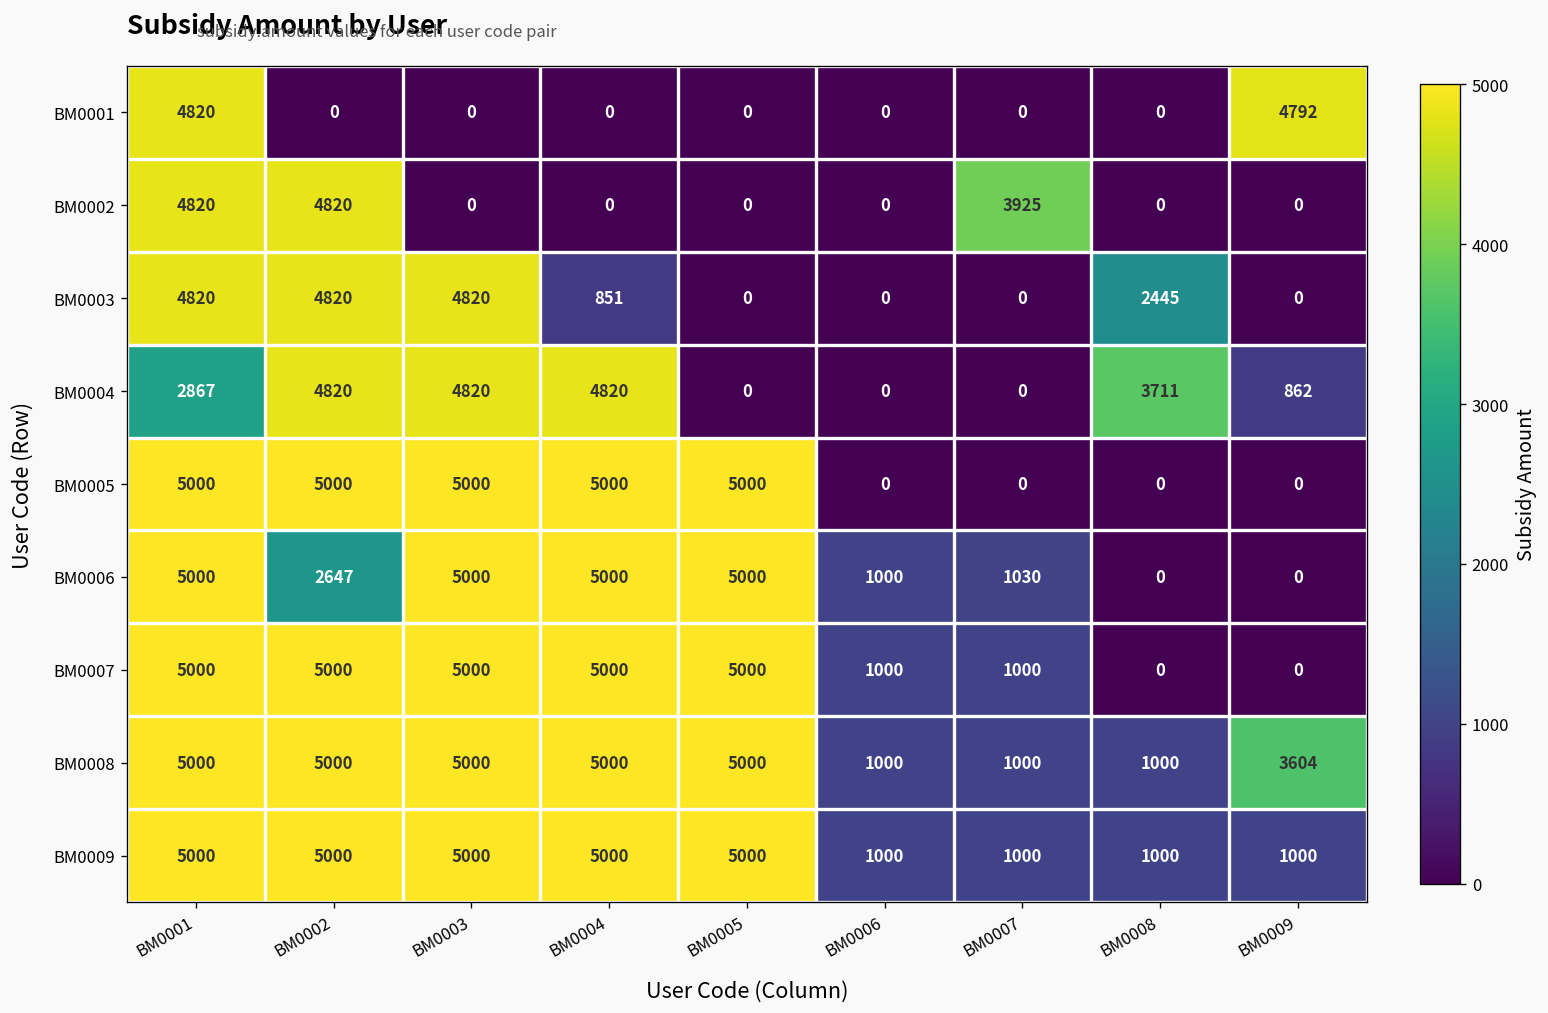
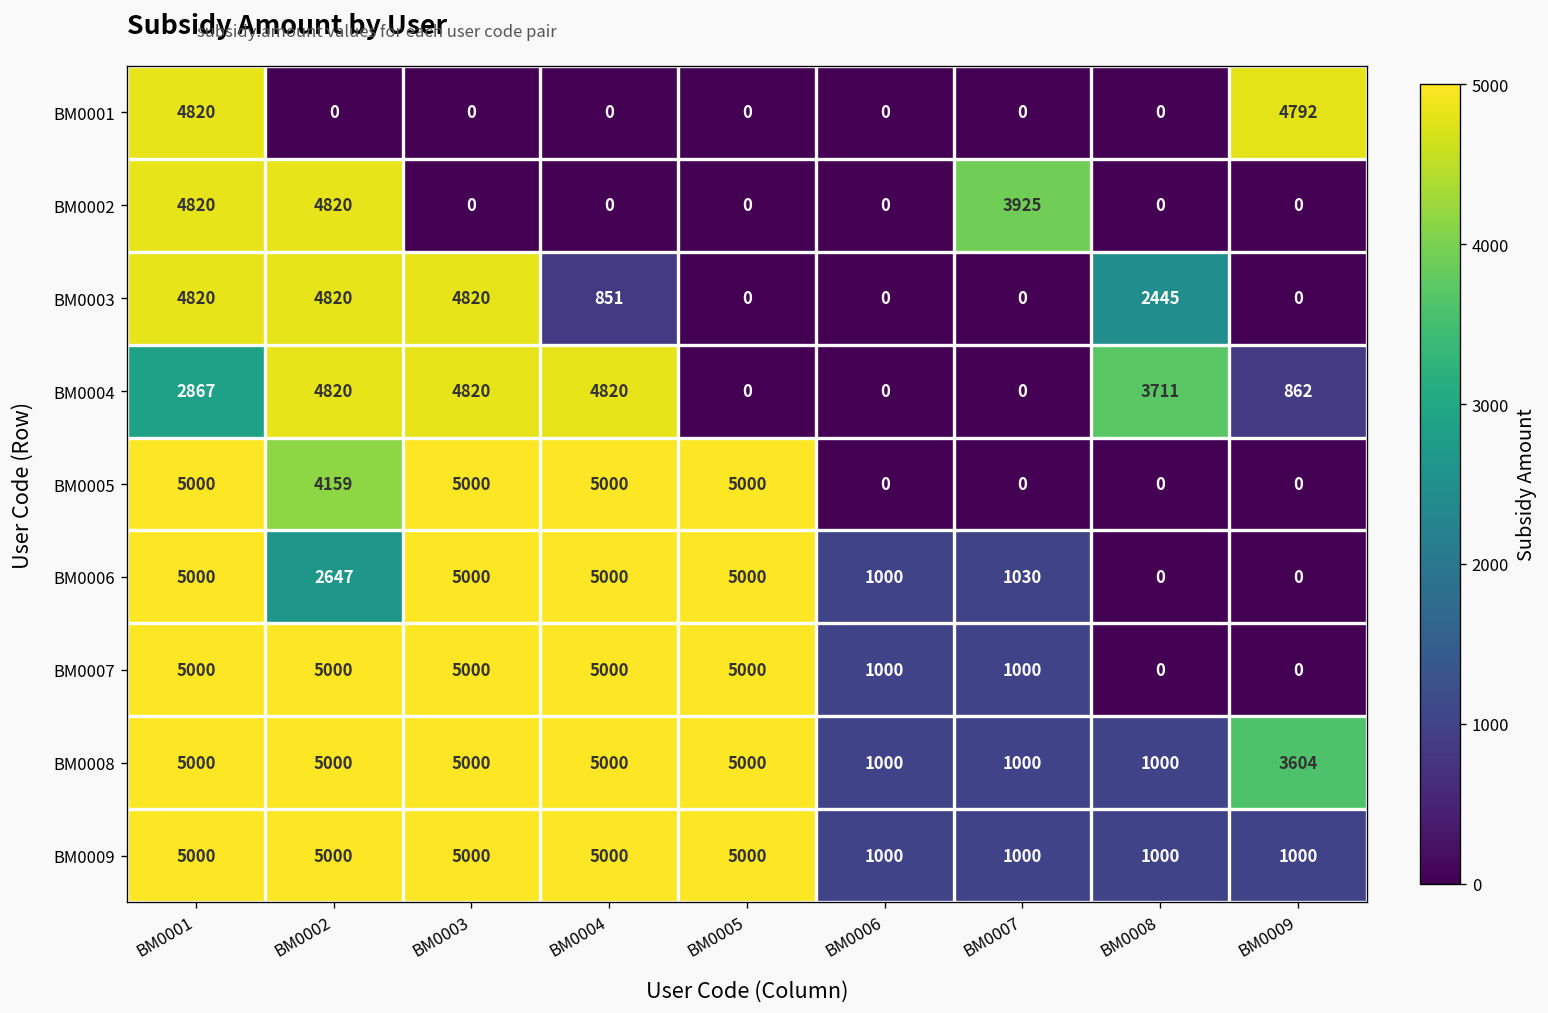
BM0005, BM0002: 5000 -> 4159
